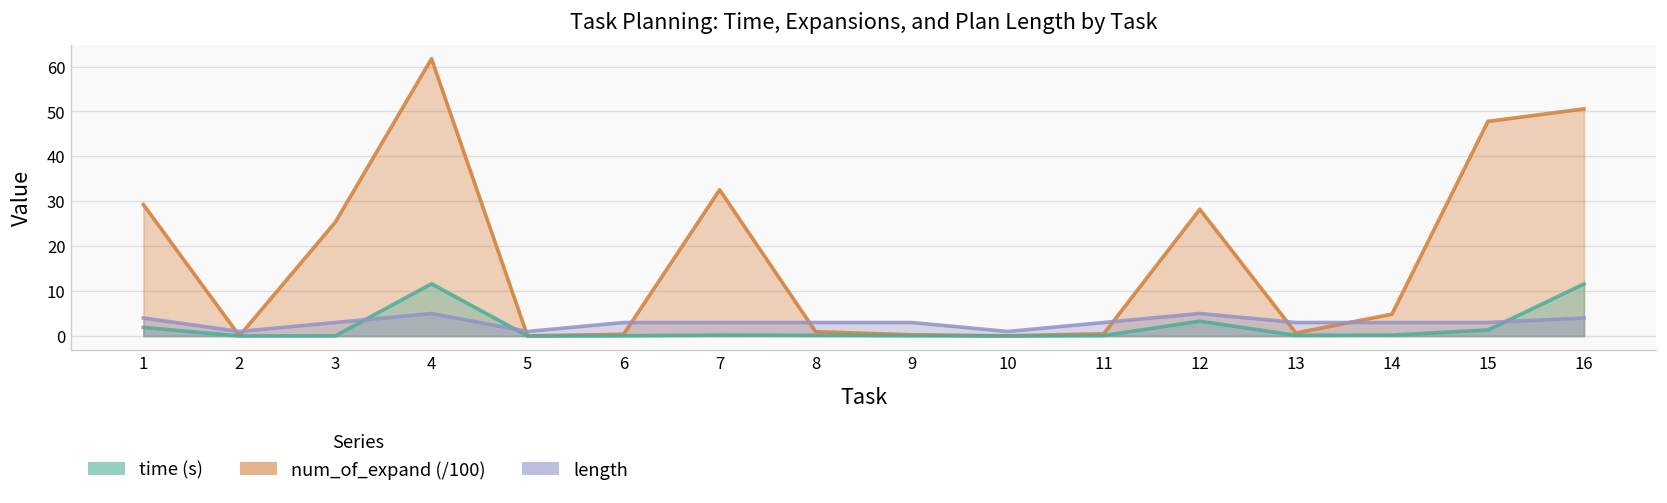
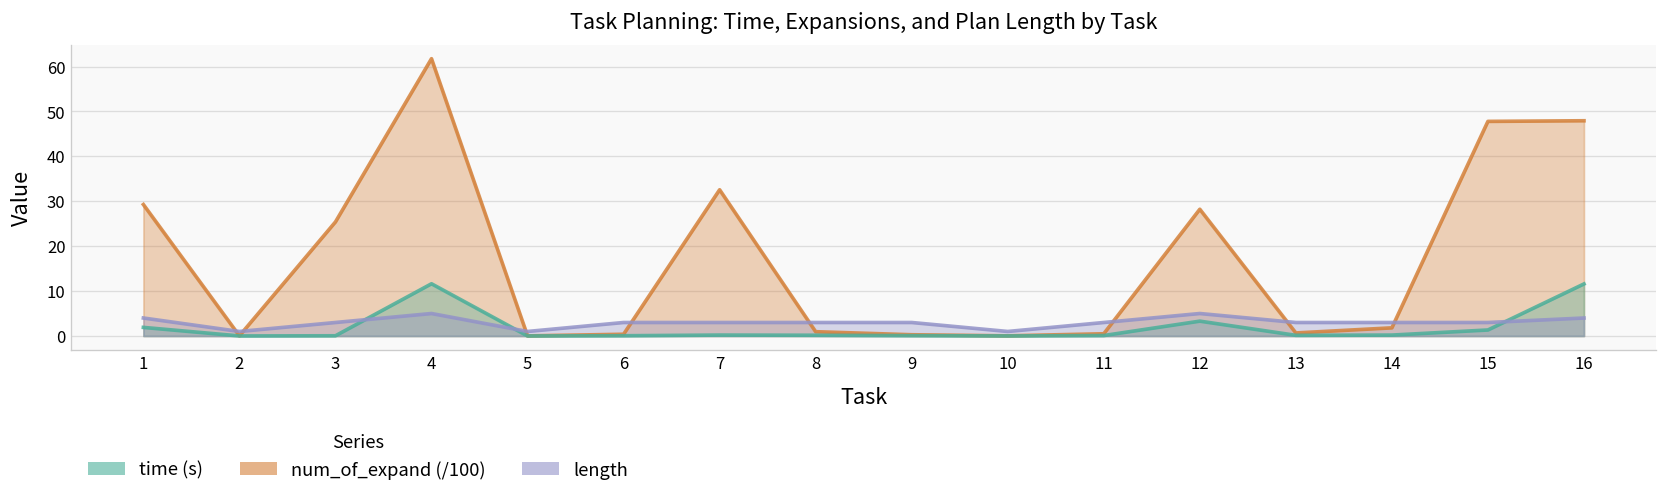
num_of_expand (/100), 14: 5 -> 2
num_of_expand (/100), 16: 51 -> 48
